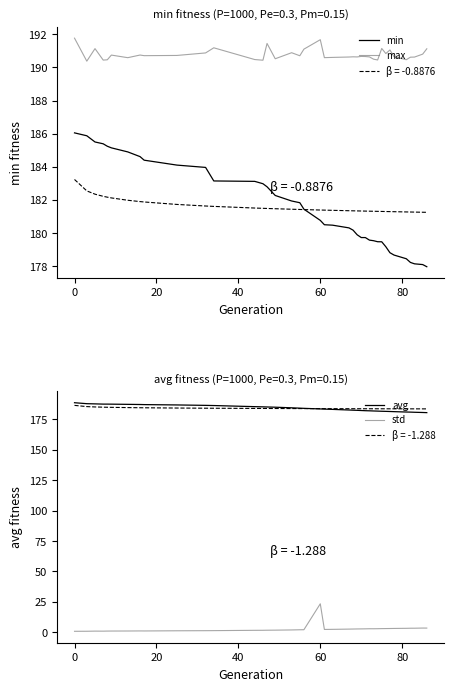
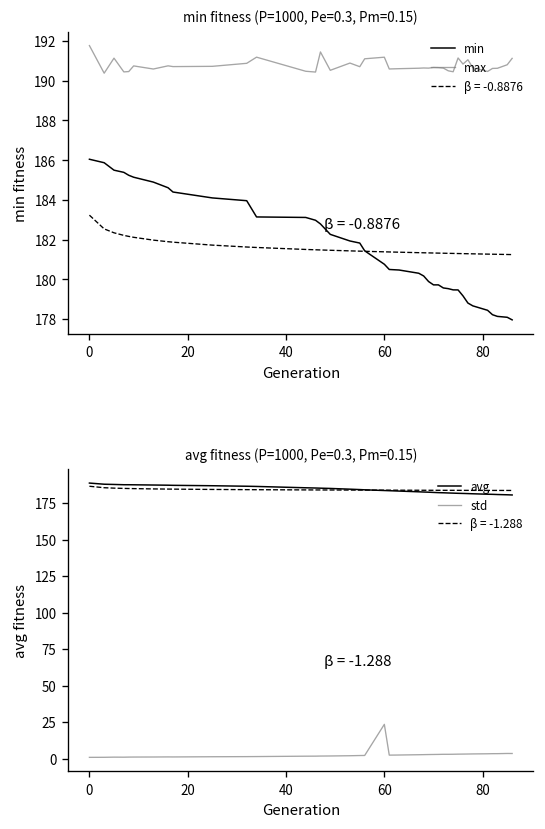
min fitness (P=1000, Pe=0.3, Pm=0.15), max, 60: 191.7 -> 191.2
